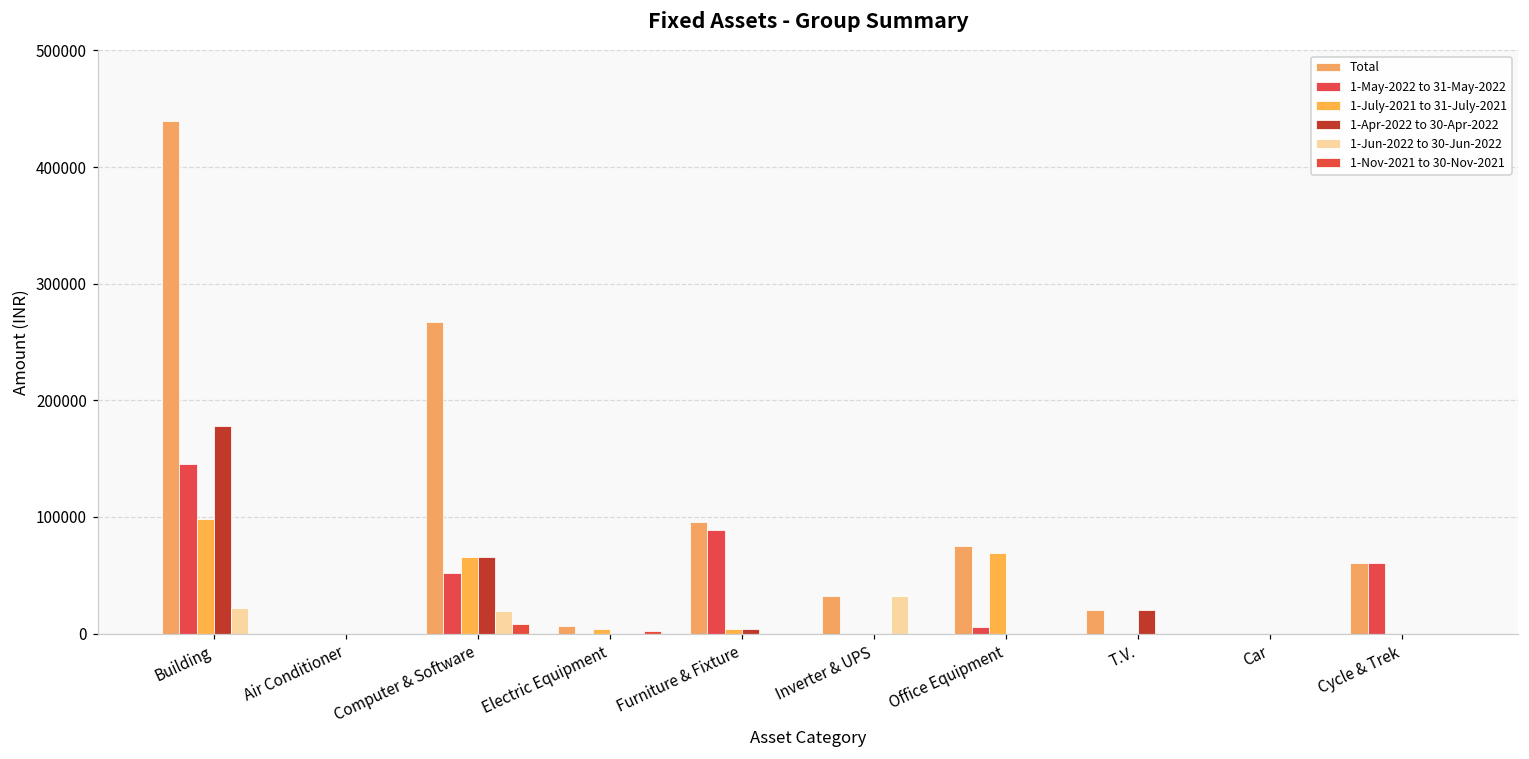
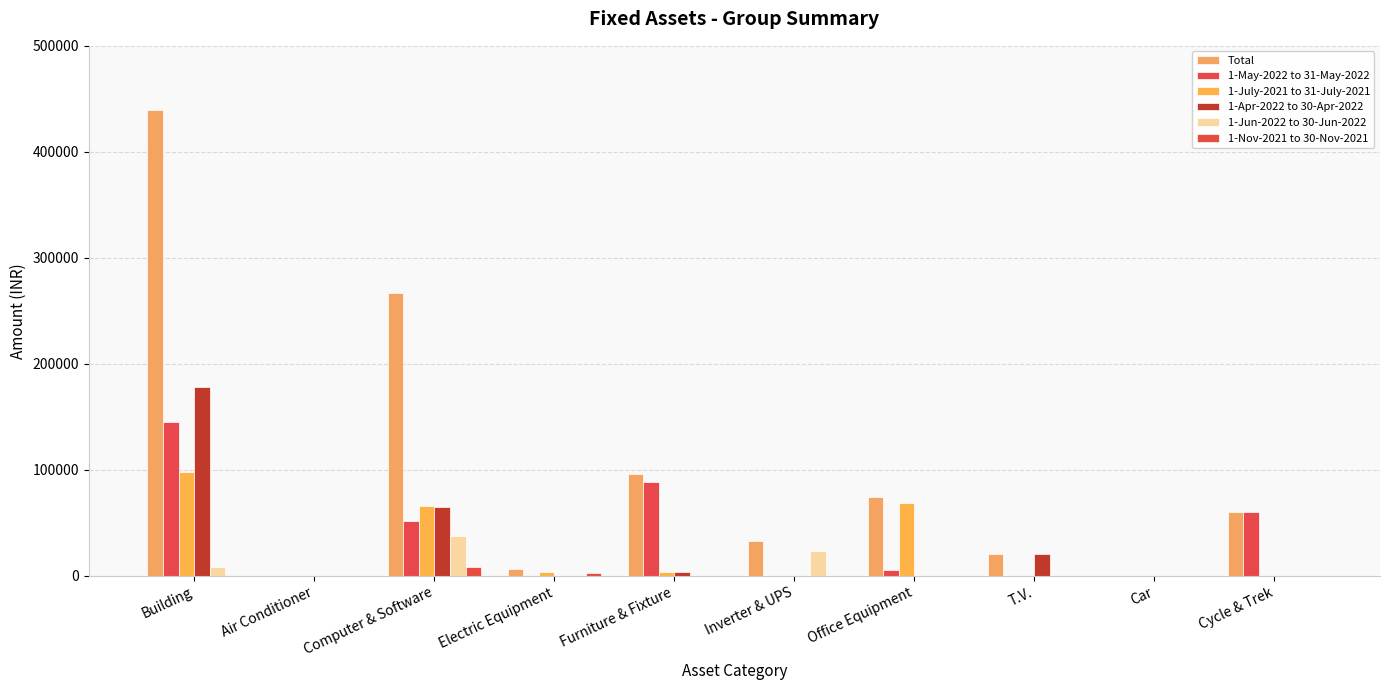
1-Jun-2022 to 30-Jun-2022, Building: 22000 -> 9000
1-Jun-2022 to 30-Jun-2022, Computer & Software: 19000 -> 37000
1-Jun-2022 to 30-Jun-2022, Inverter & UPS: 33000 -> 23000
